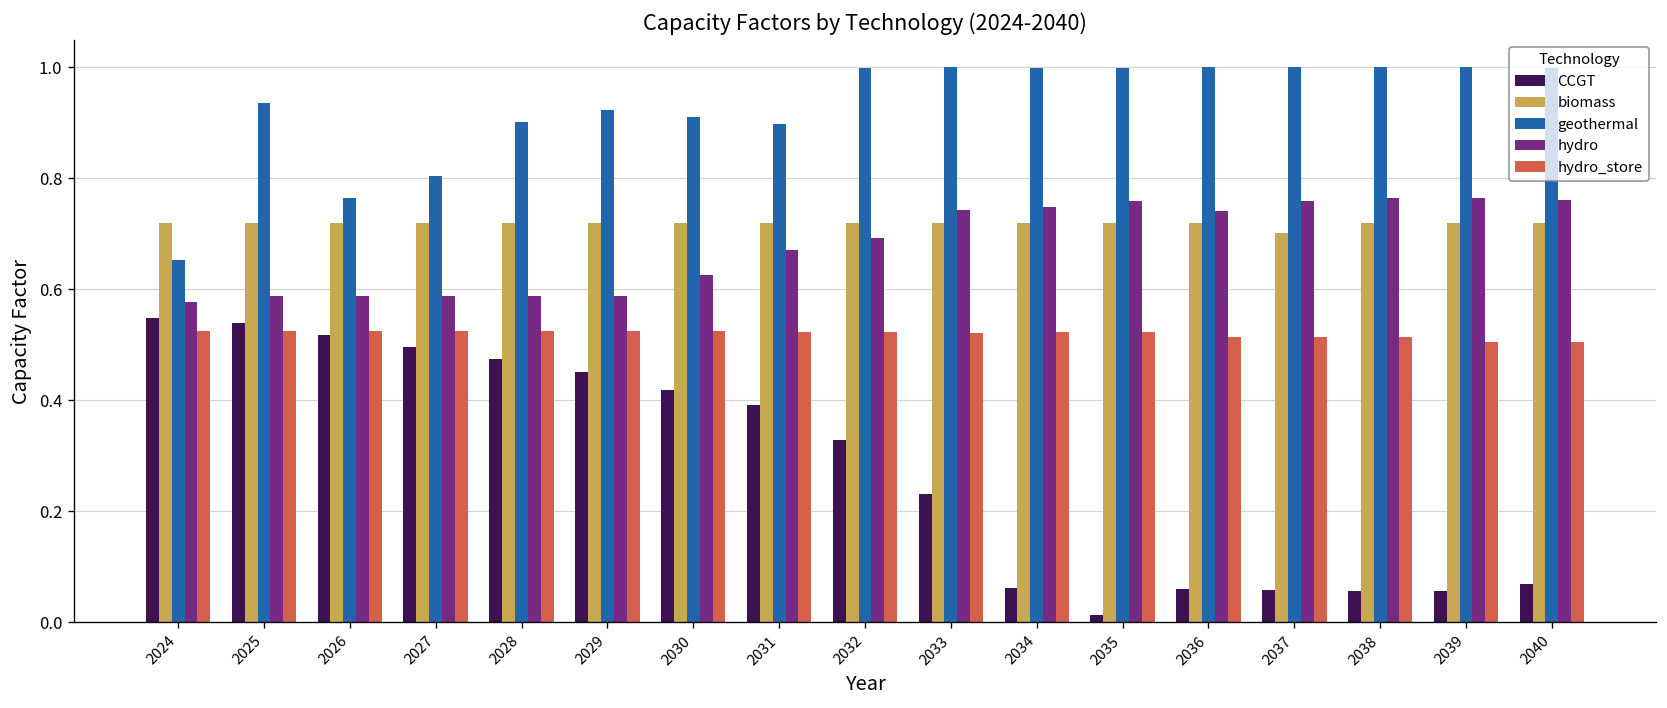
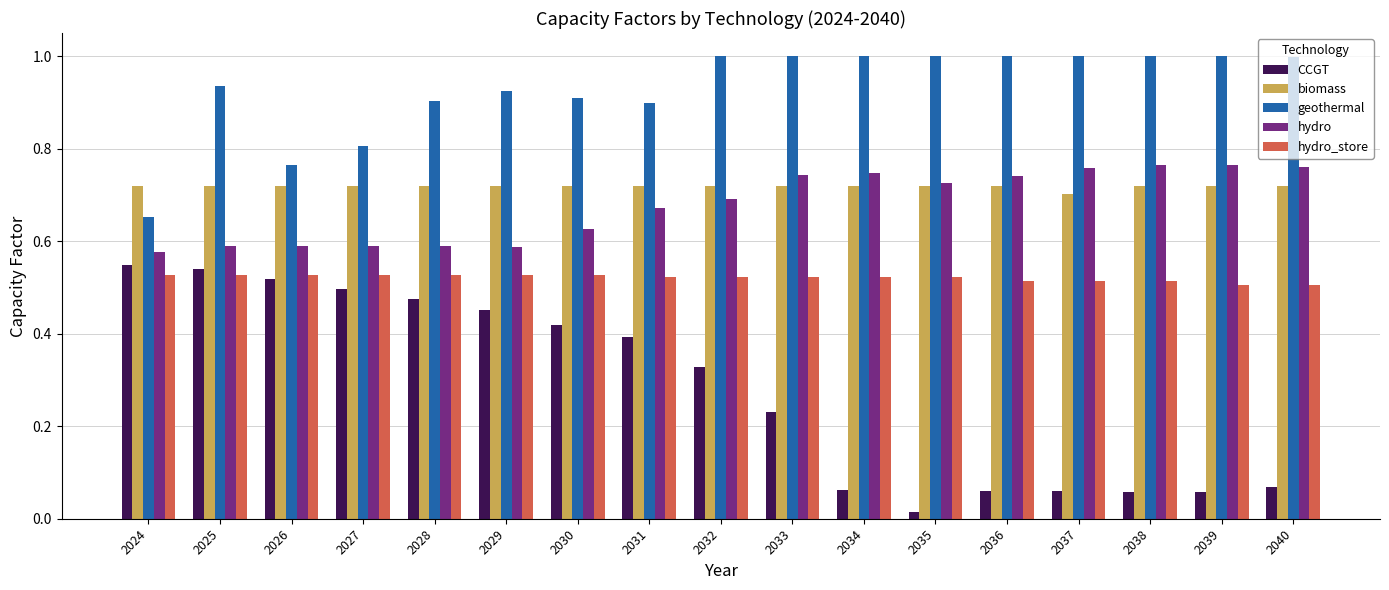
hydro, 2035: 0.76 -> 0.72
